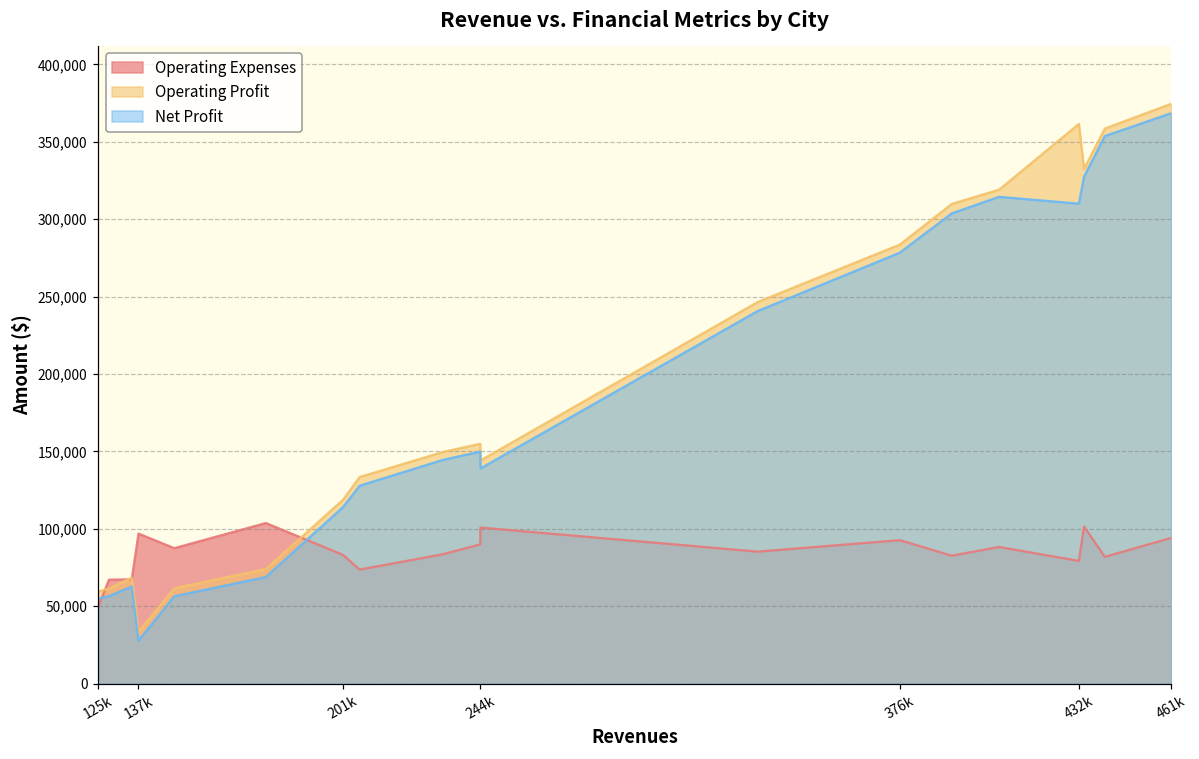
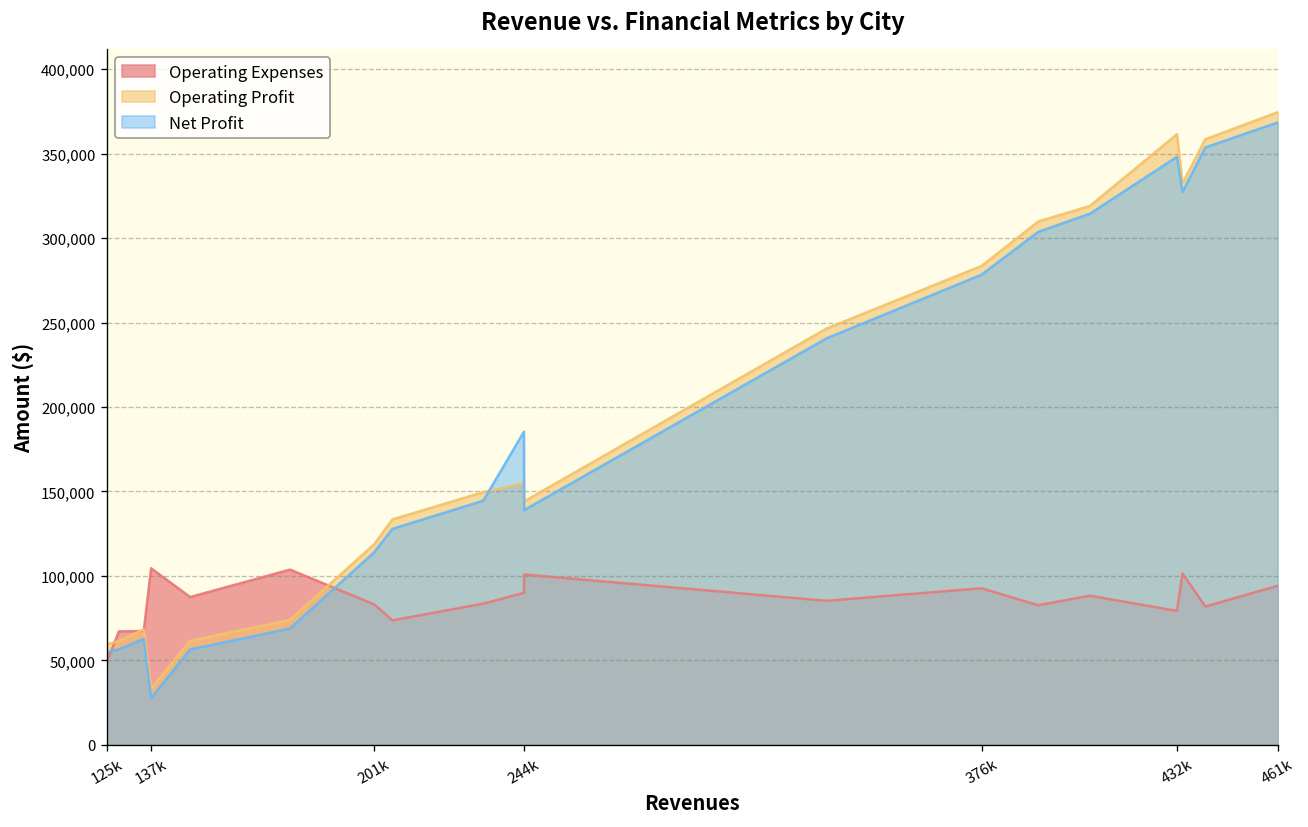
Operating Expenses, 137k: 97,000 -> 105,000
Net Profit, 244k: 150,000 -> 185,000
Net Profit, 432k: 310,000 -> 348,000
